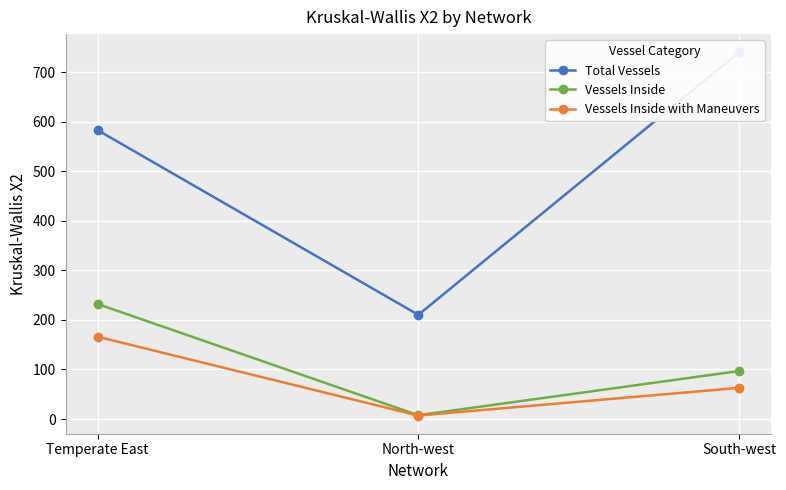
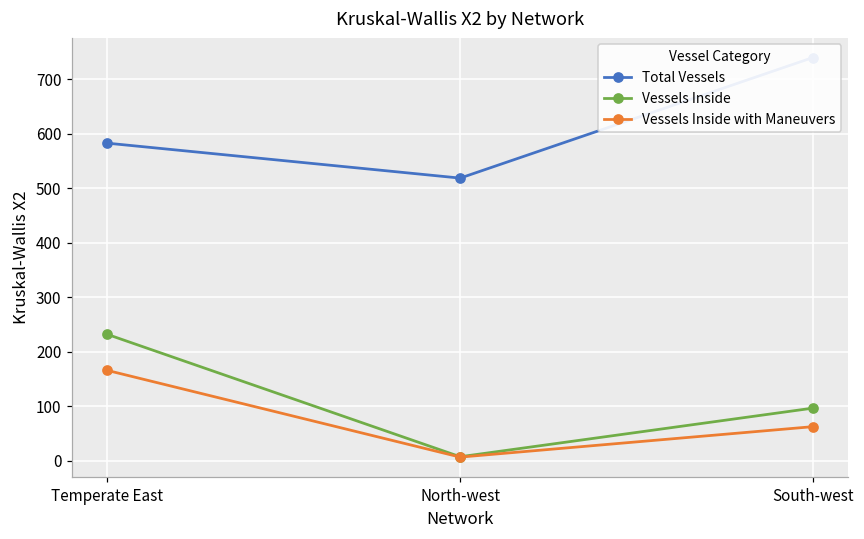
Total Vessels, North-west: 210 -> 520
